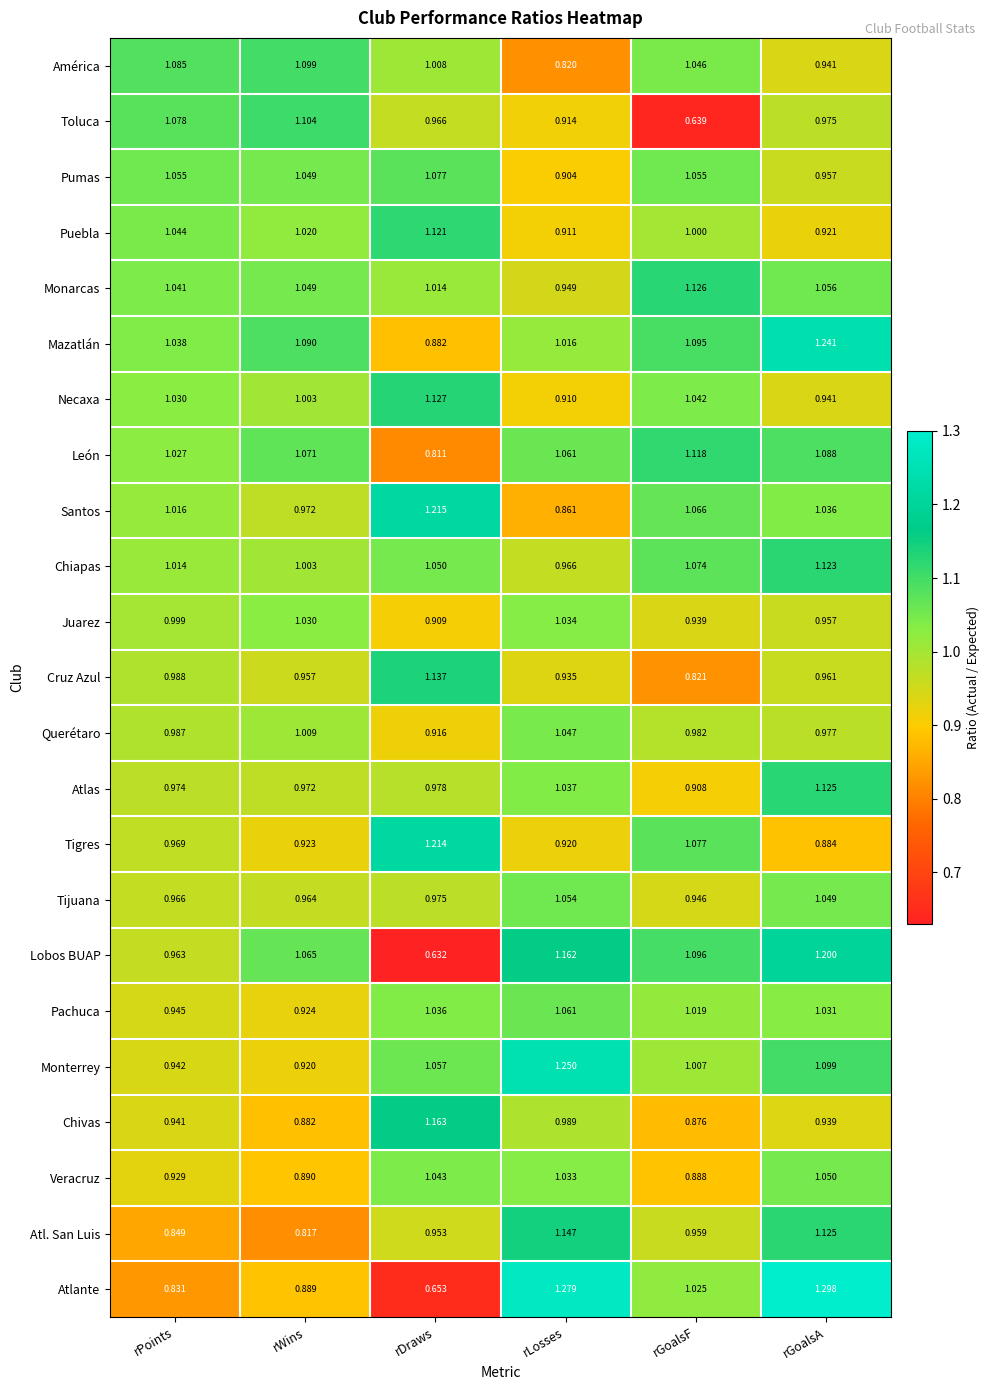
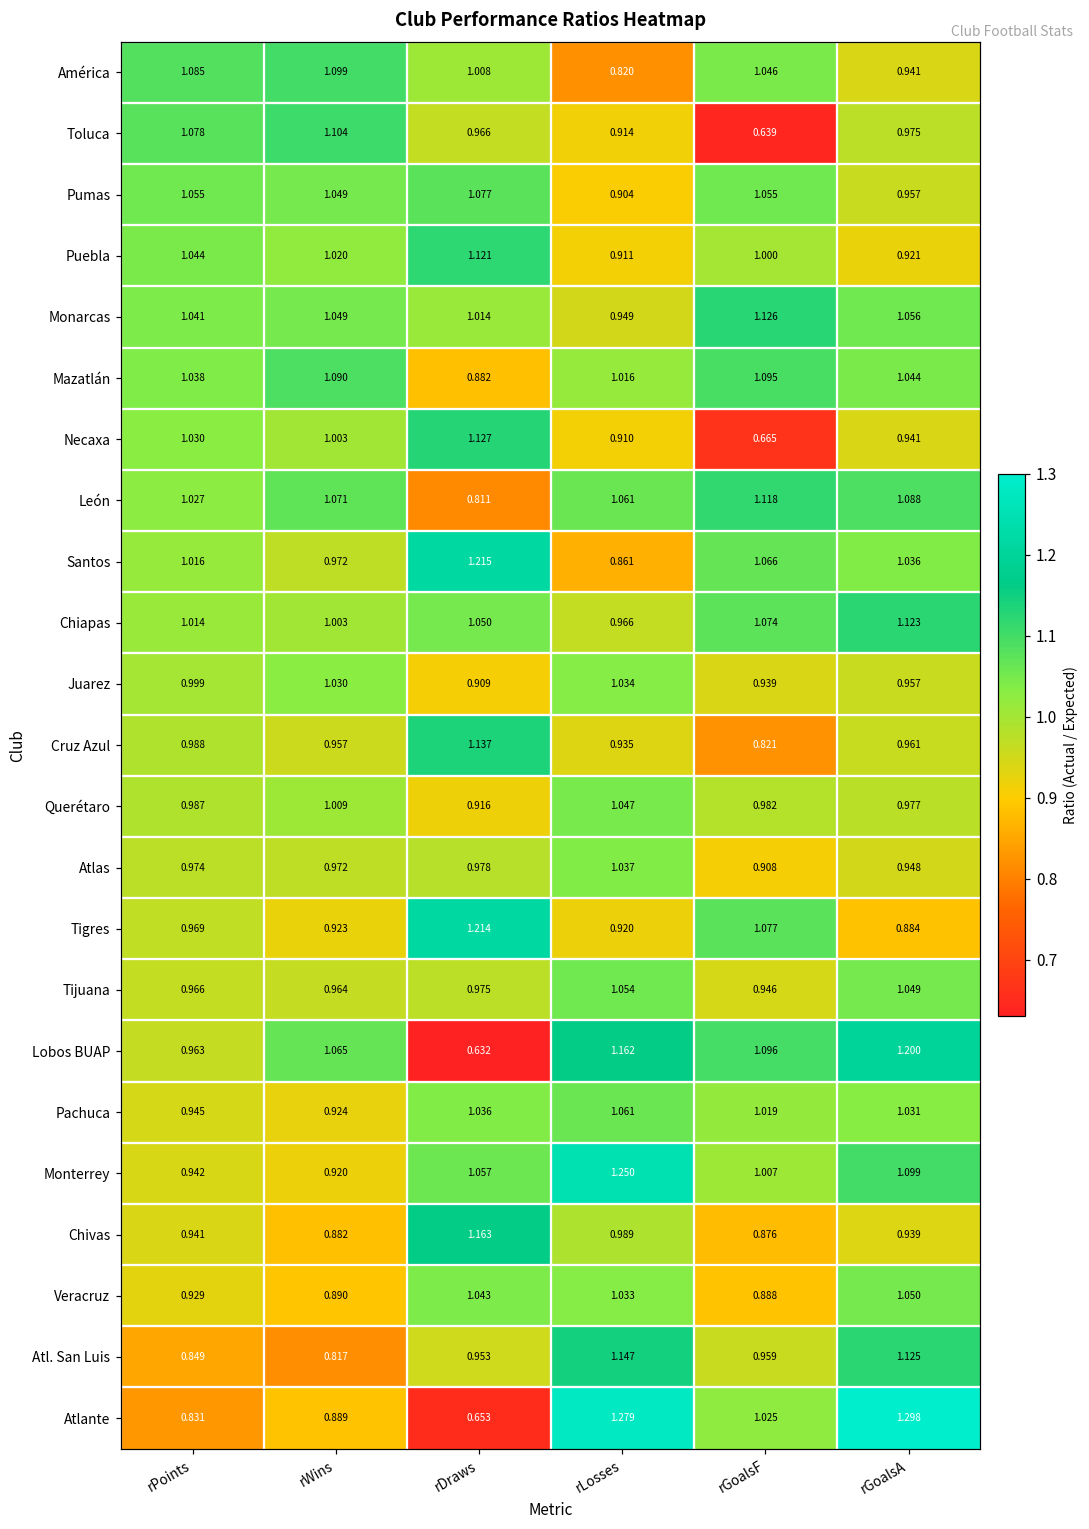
Mazatlán, rGoalsA: 1.241 -> 1.044
Necaxa, rGoalsF: 1.042 -> 0.665
Atlas, rGoalsA: 1.125 -> 0.948
